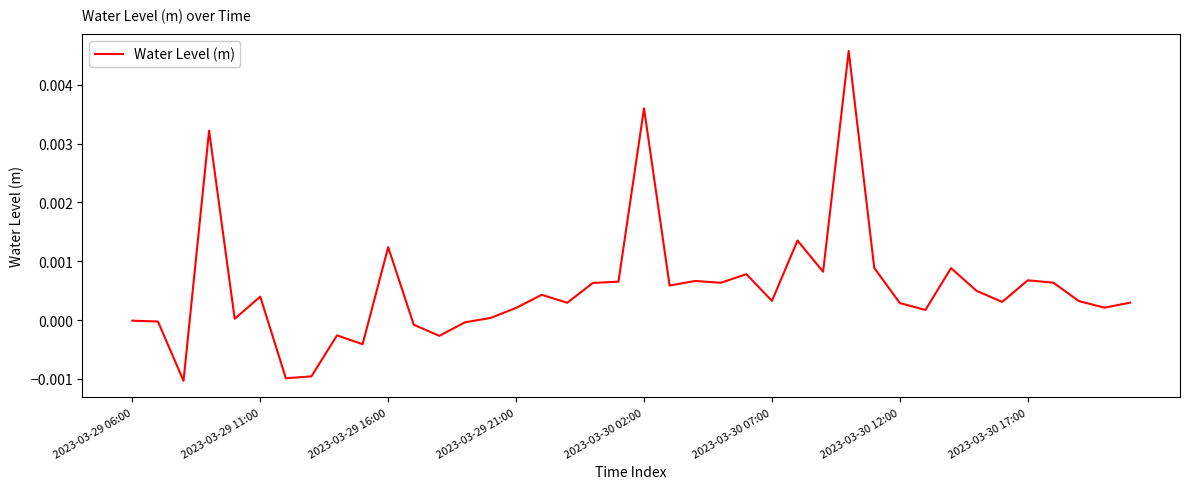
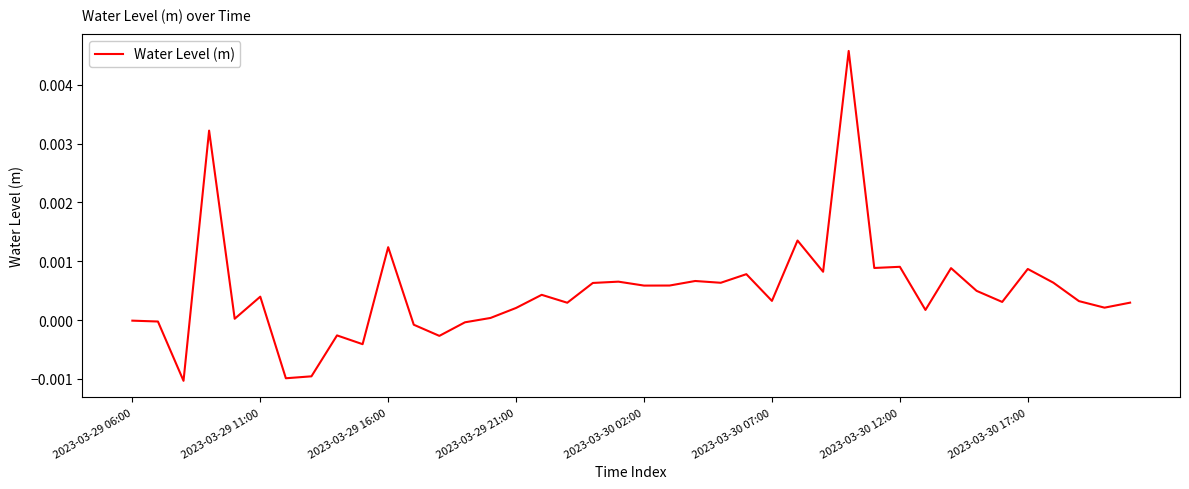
2023-03-30 02:00: 0.0036 -> 0.0006
2023-03-30 12:00: 0.0003 -> 0.0009
2023-03-30 17:00: 0.0007 -> 0.0009
